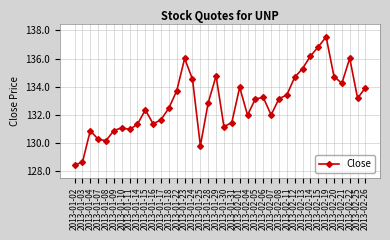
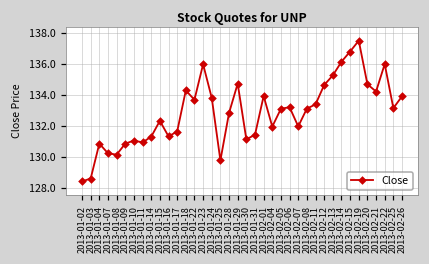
2013-01-18: 132.5 -> 134.3
2013-01-24: 134.5 -> 133.8
